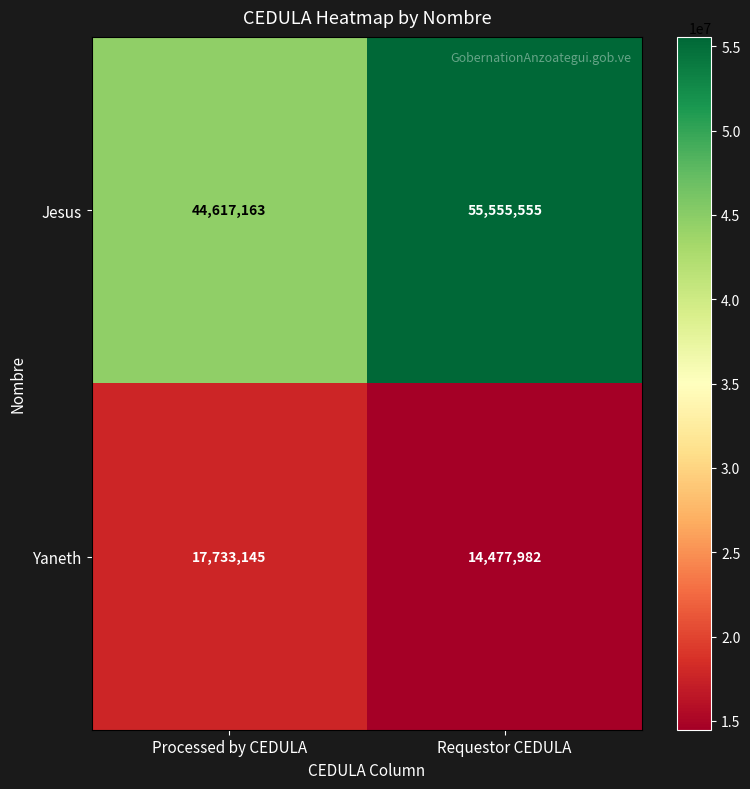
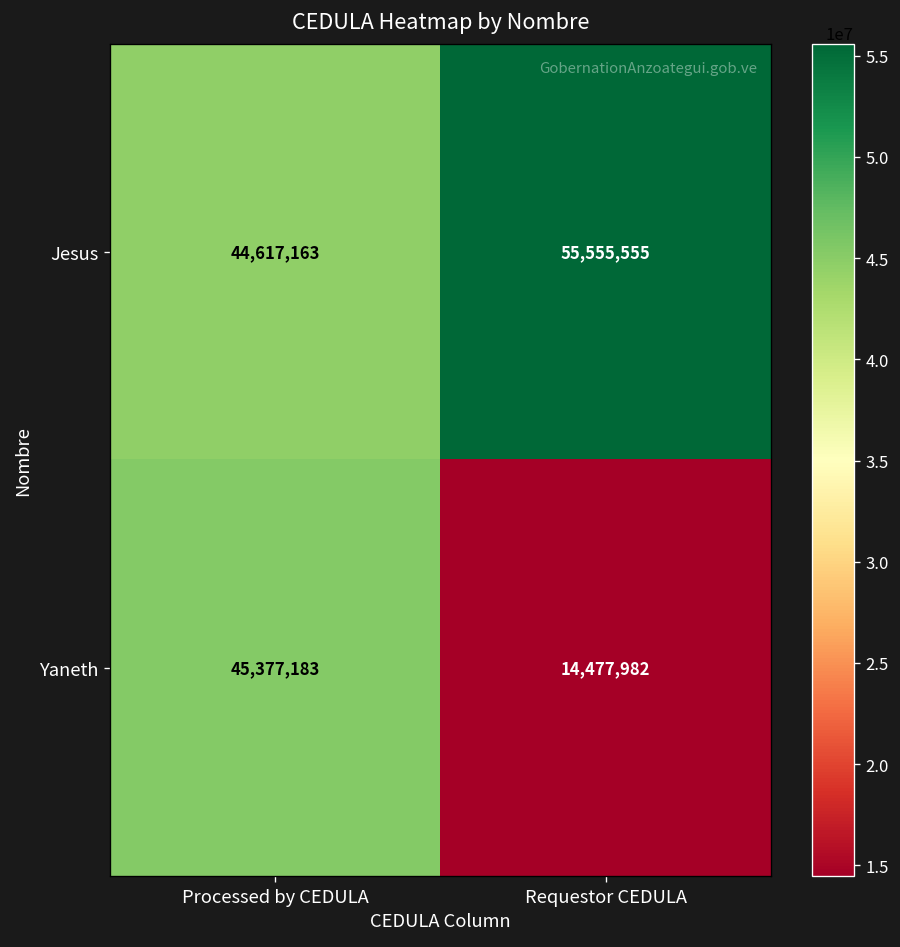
Yaneth, Processed by CEDULA: 17,733,145 -> 45,377,183
